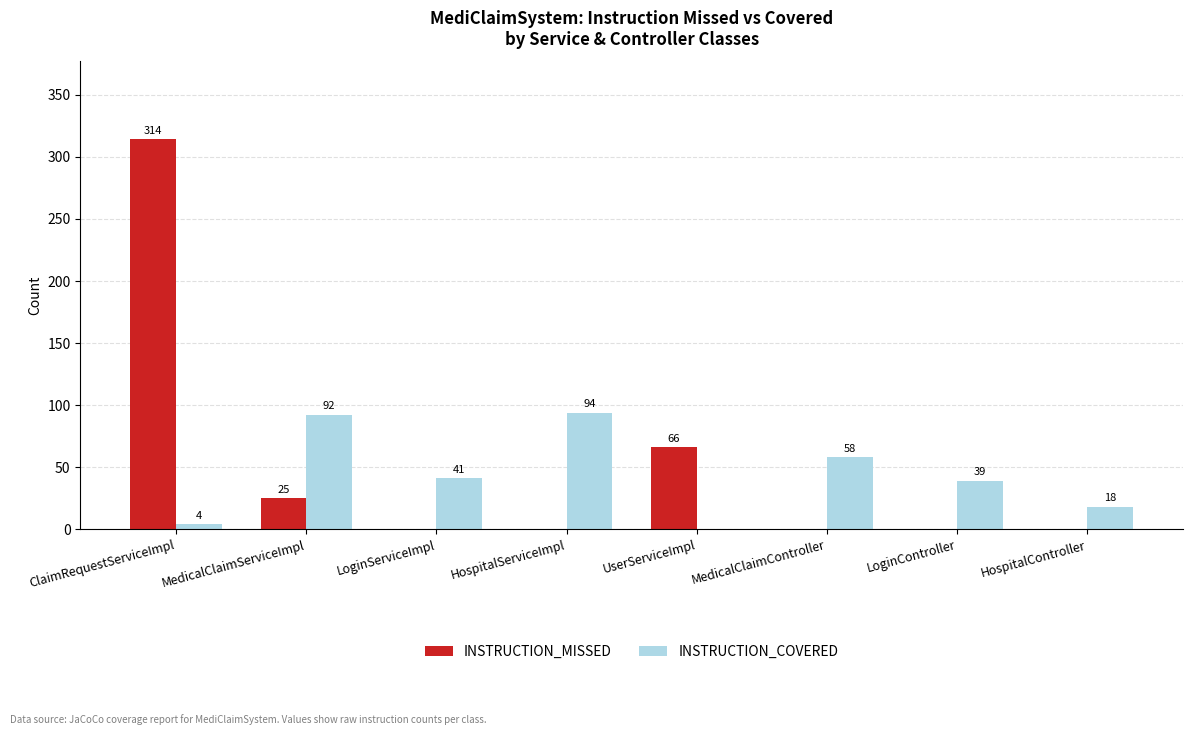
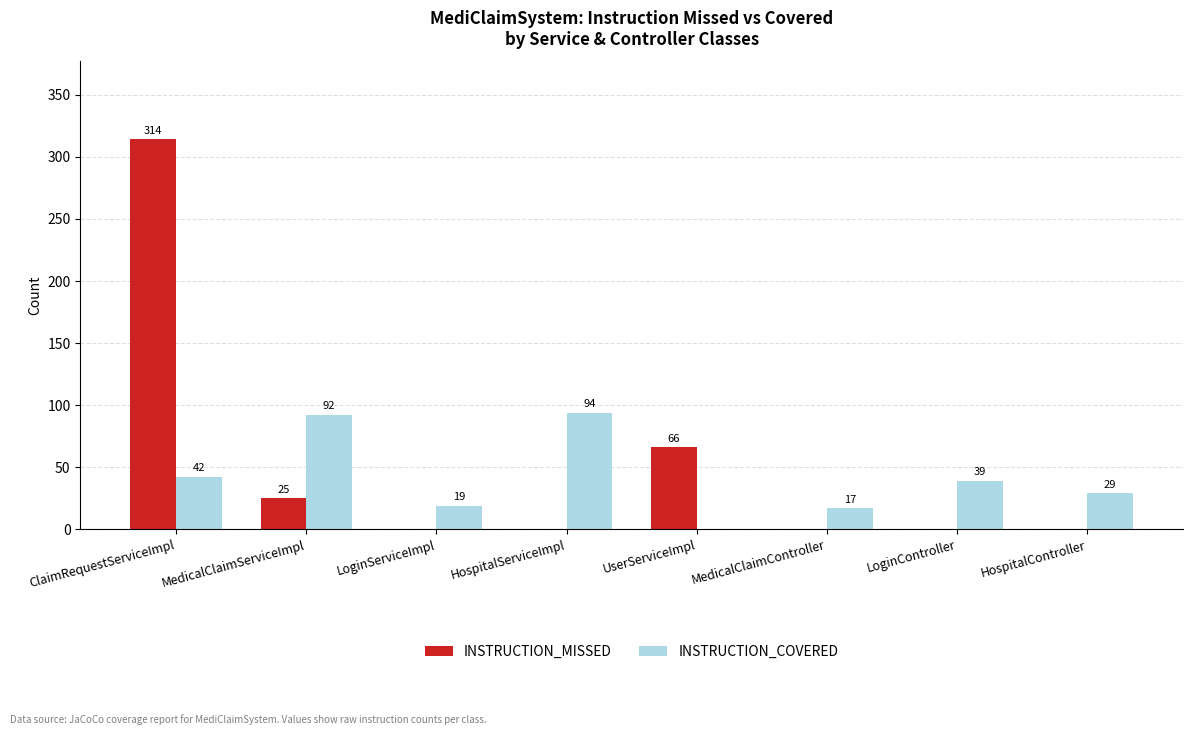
INSTRUCTION_COVERED, ClaimRequestServiceImpl: 4 -> 42
INSTRUCTION_COVERED, LoginServiceImpl: 41 -> 19
INSTRUCTION_COVERED, MedicalClaimController: 58 -> 17
INSTRUCTION_COVERED, HospitalController: 18 -> 29
